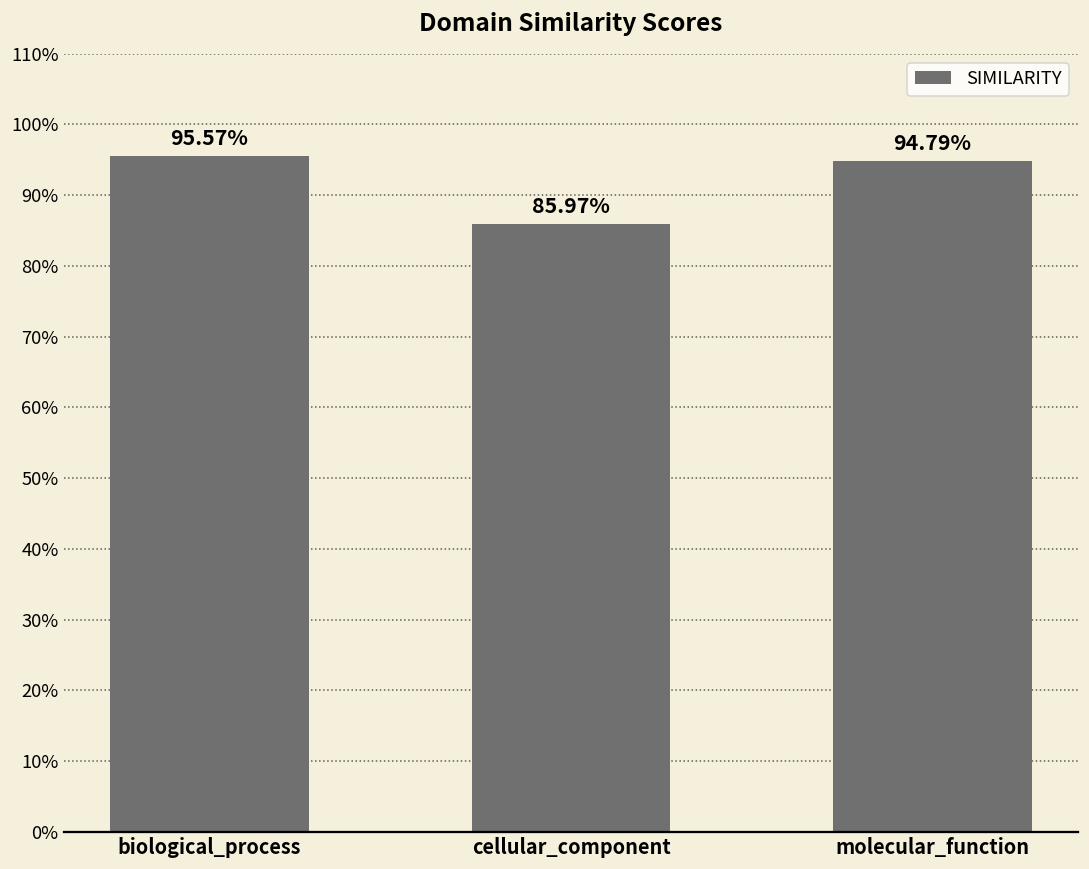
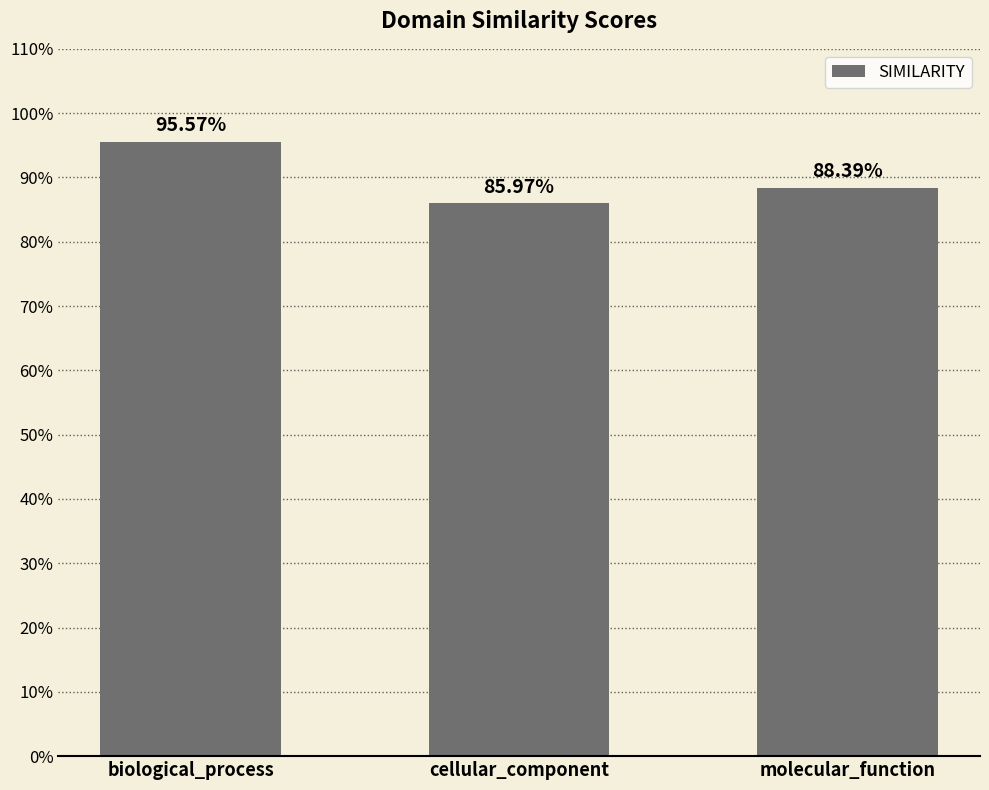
molecular_function: 94.79% -> 88.39%
